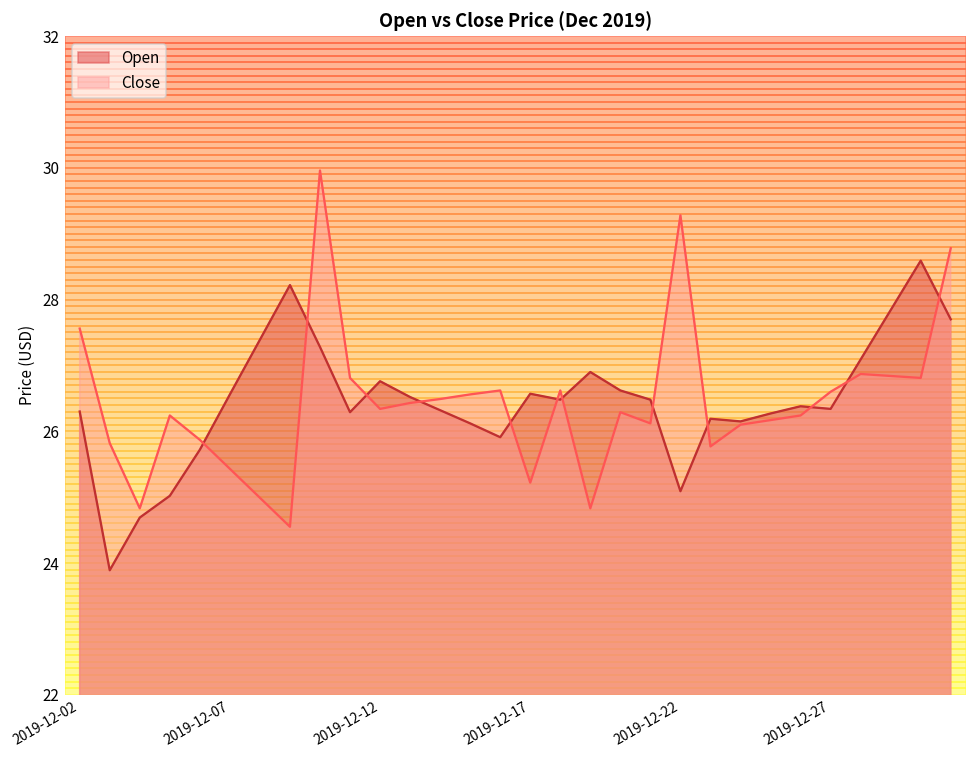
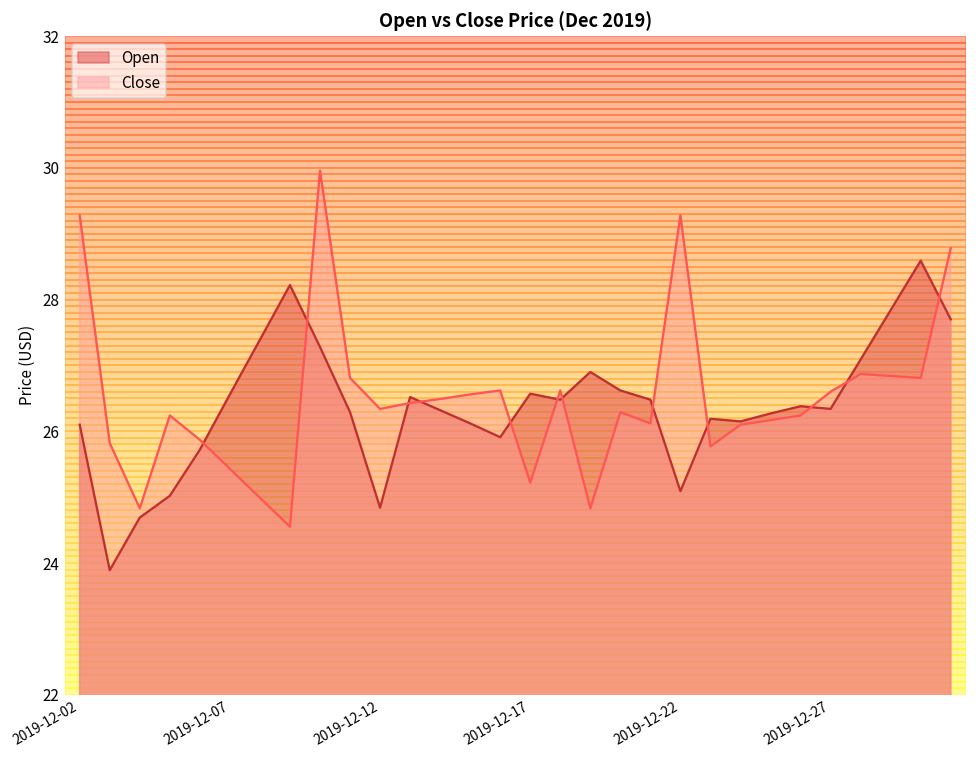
Open, 2019-12-02: 26.3 -> 26.1
Close, 2019-12-02: 27.6 -> 29.3
Open, 2019-12-12: 26.8 -> 24.8
